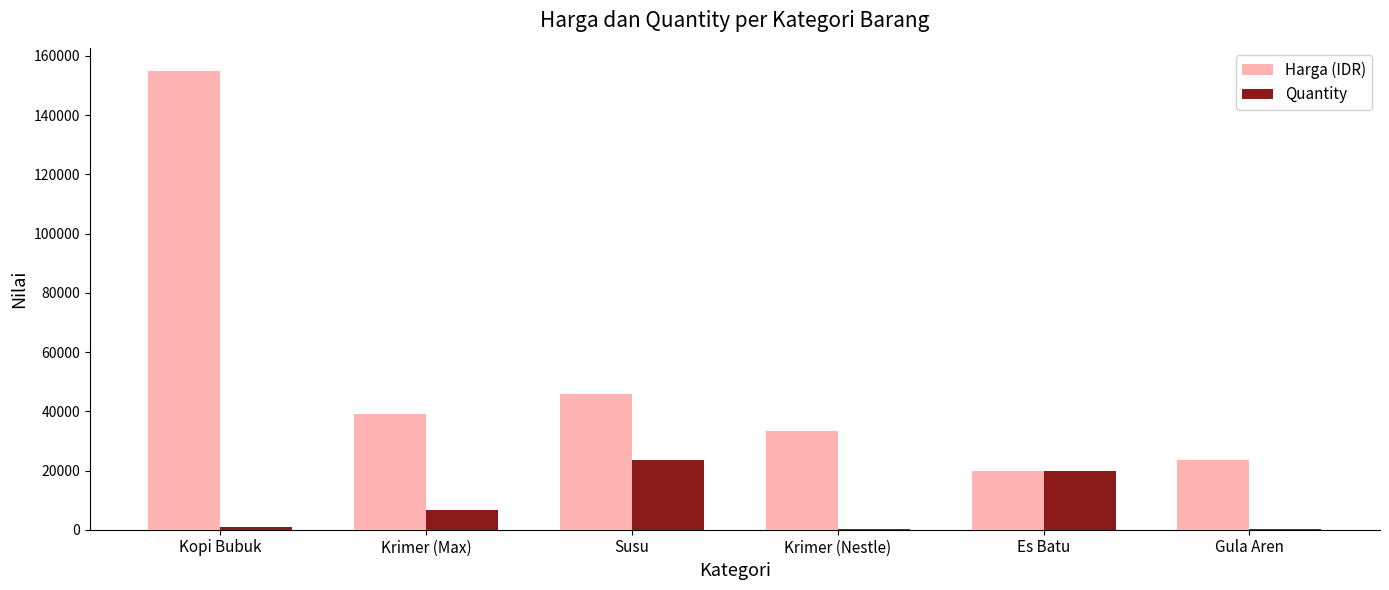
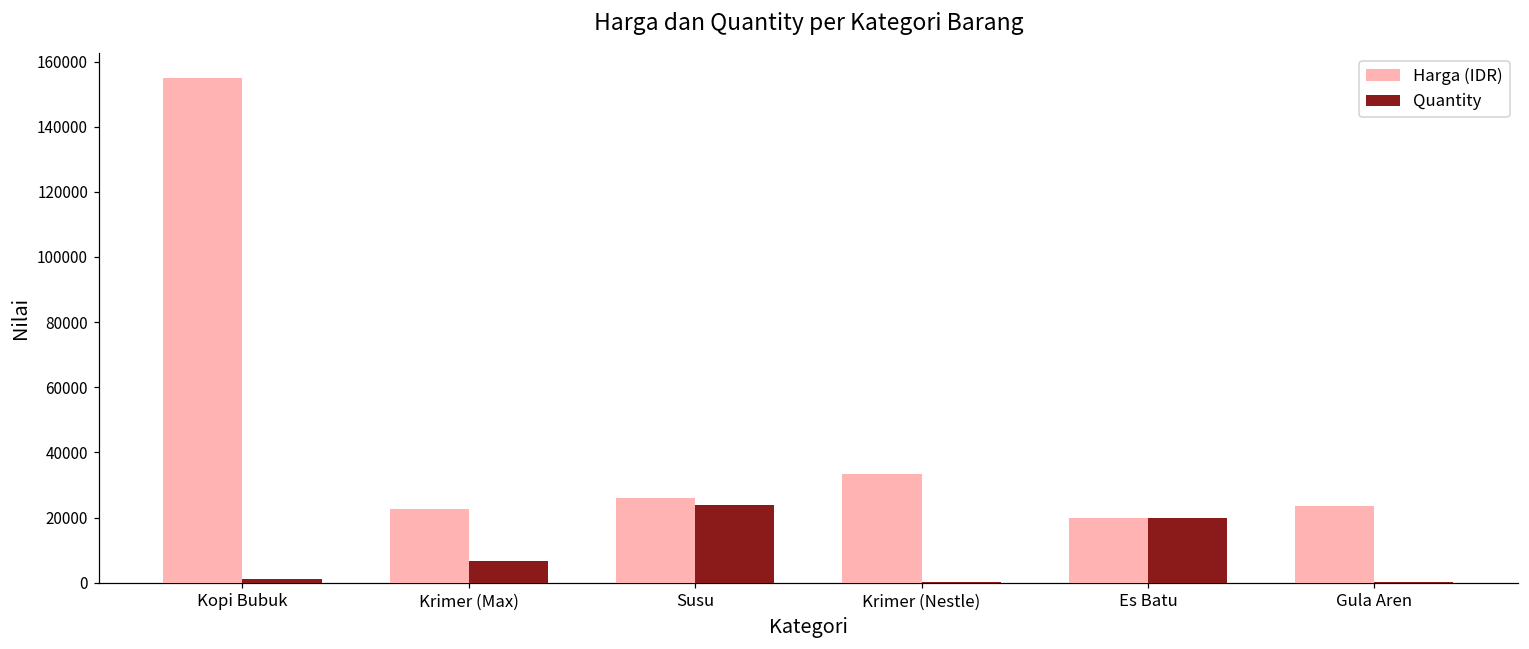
Harga (IDR), Krimer (Max): 39000 -> 23000
Harga (IDR), Susu: 46000 -> 26000
